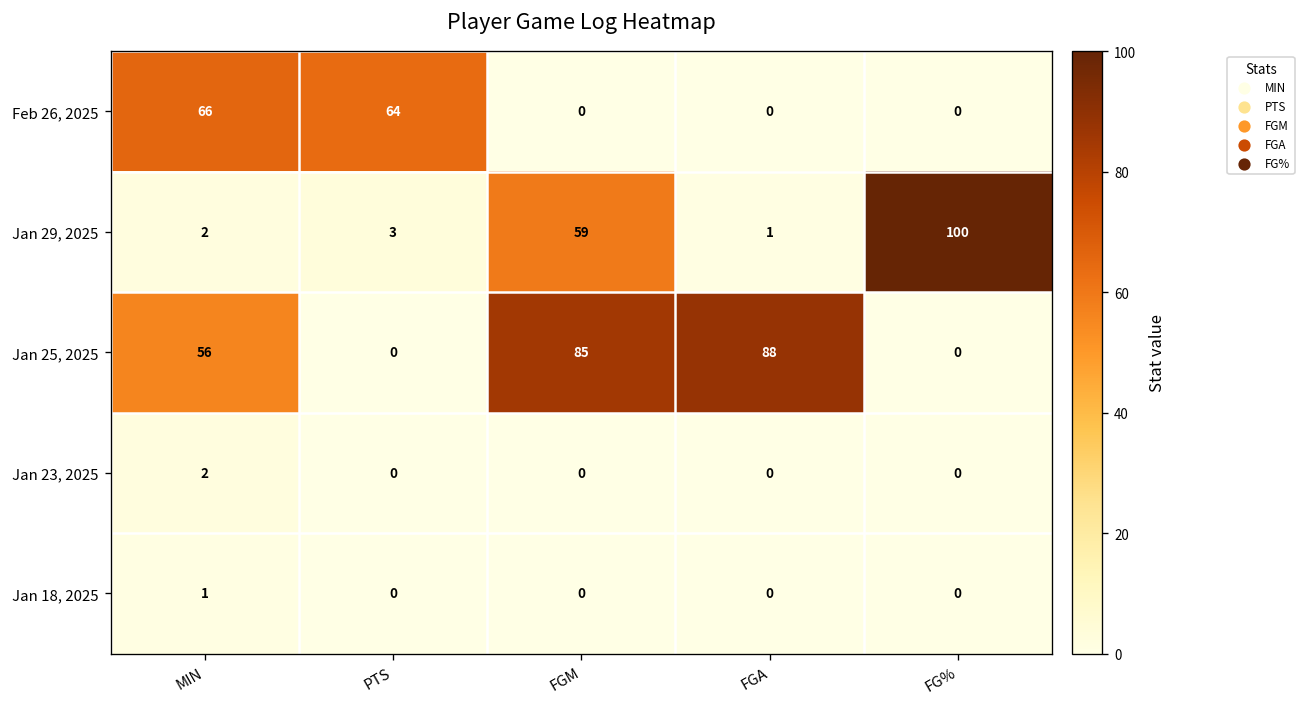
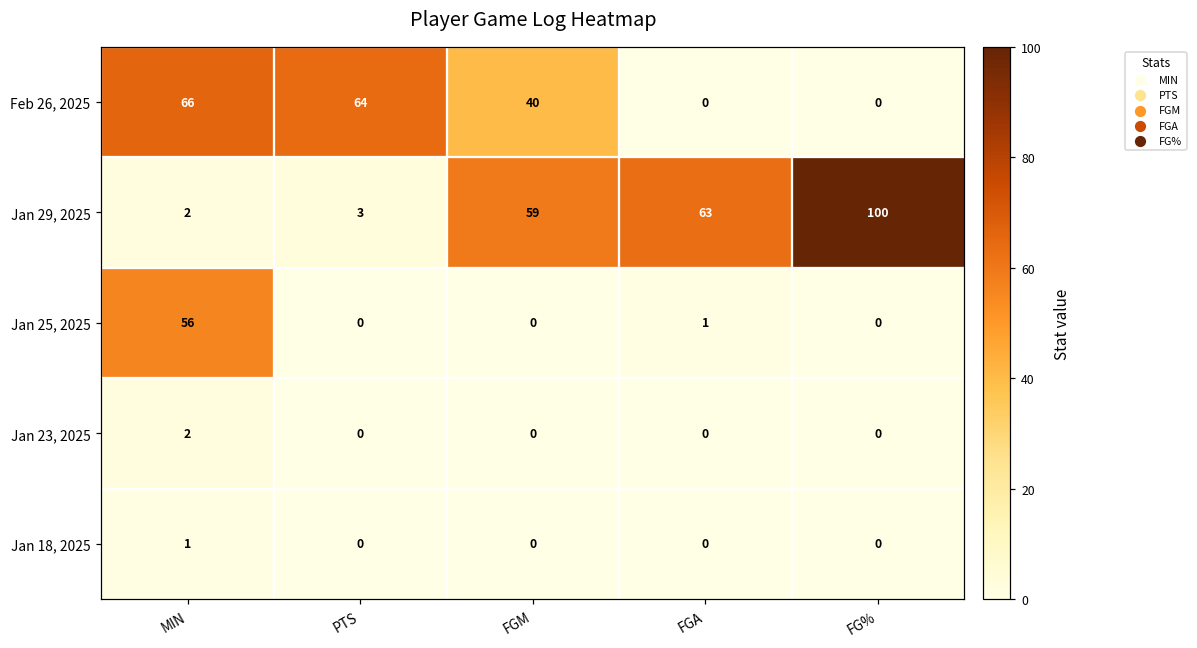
Feb 26, 2025, FGM: 0 -> 40
Jan 29, 2025, FGA: 1 -> 63
Jan 25, 2025, FGM: 85 -> 0
Jan 25, 2025, FGA: 88 -> 1
